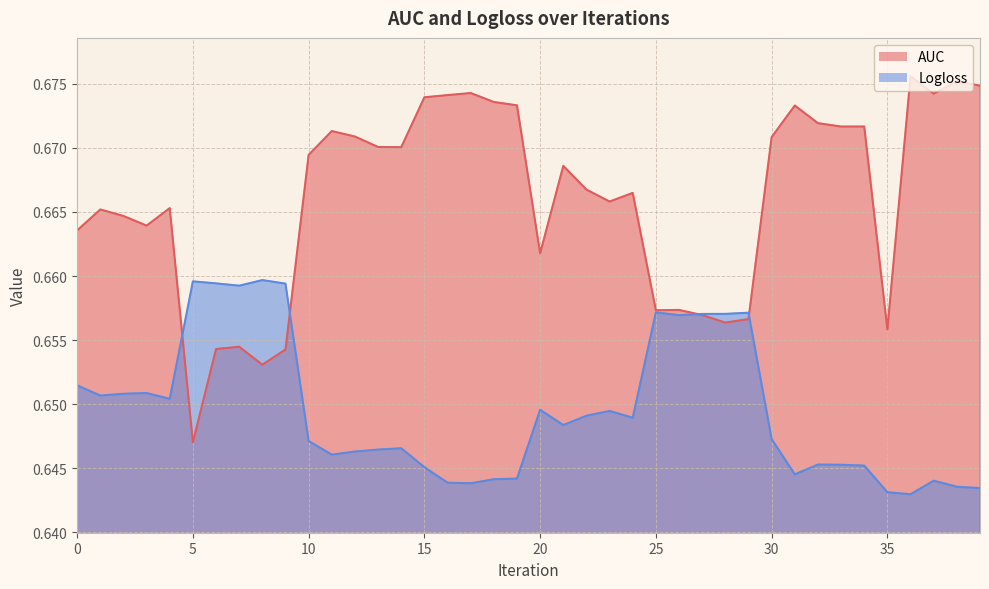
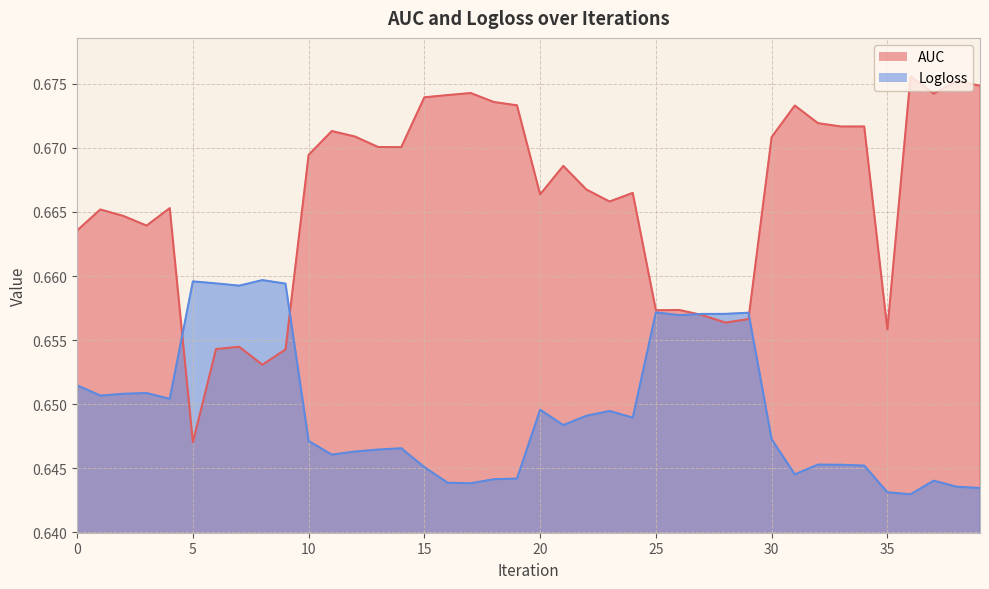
AUC, 20: 0.6618 -> 0.6664
